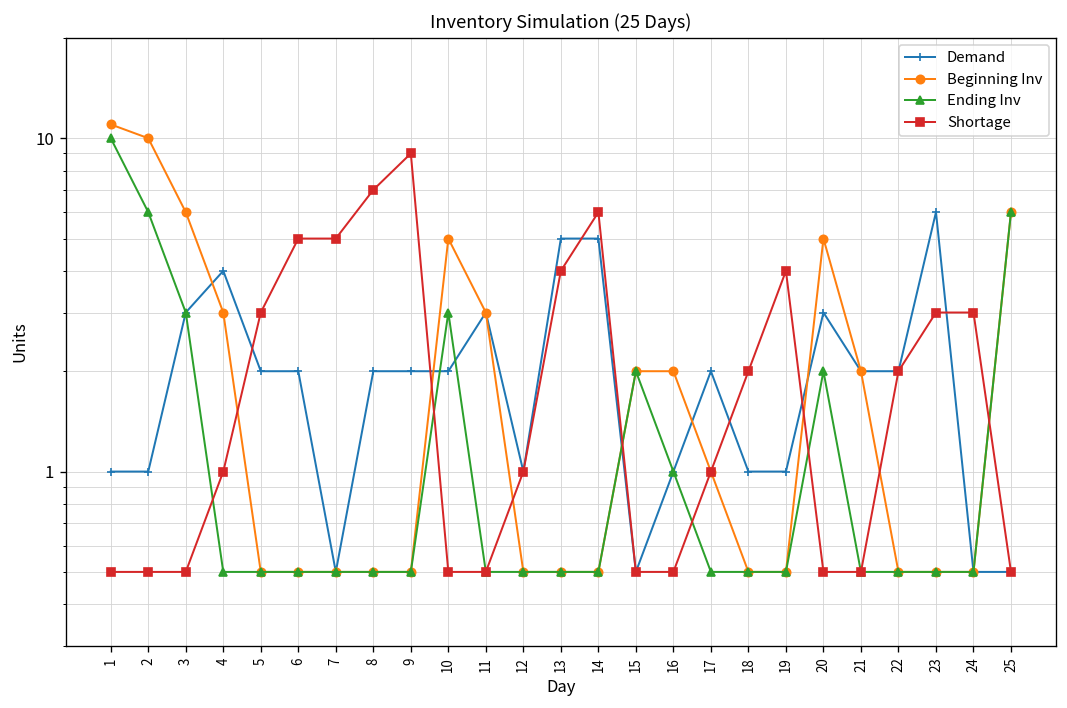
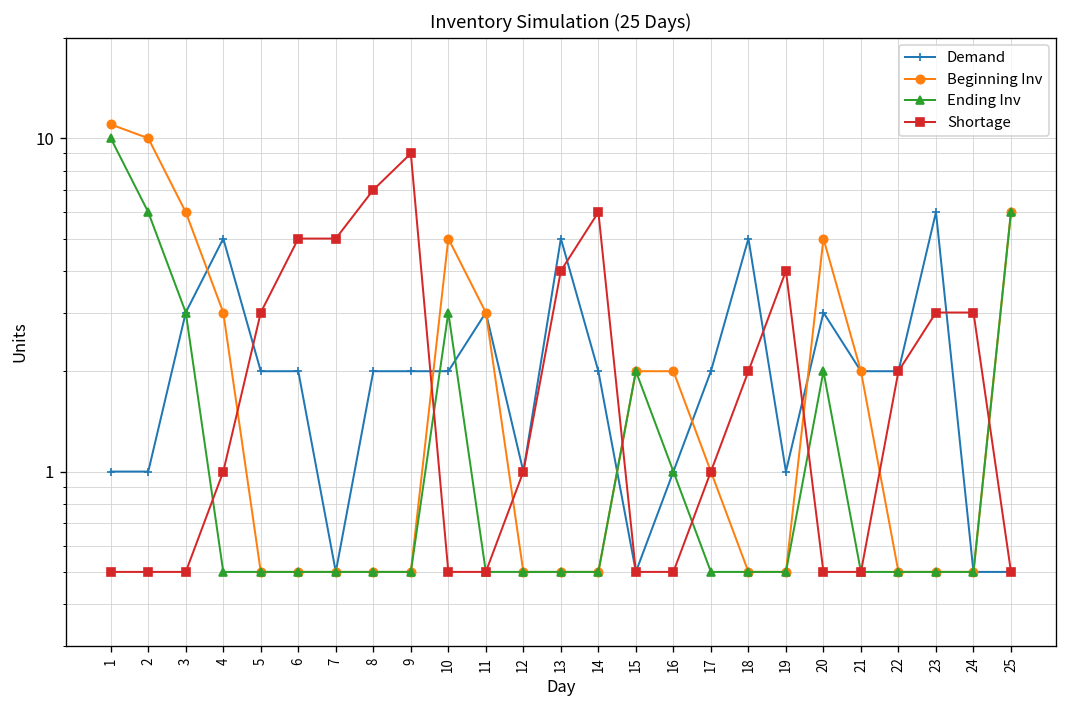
Demand, 4: 4 -> 5
Demand, 14: 5 -> 2
Demand, 18: 1 -> 5
